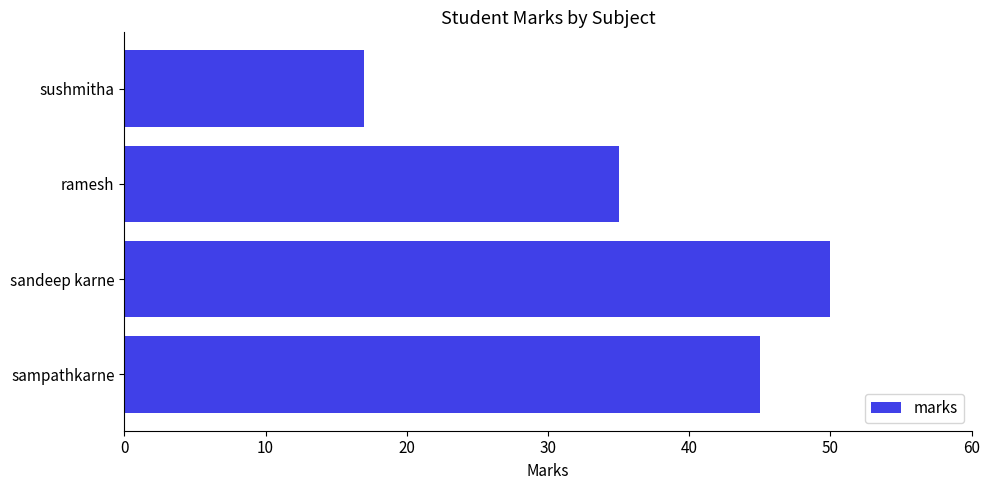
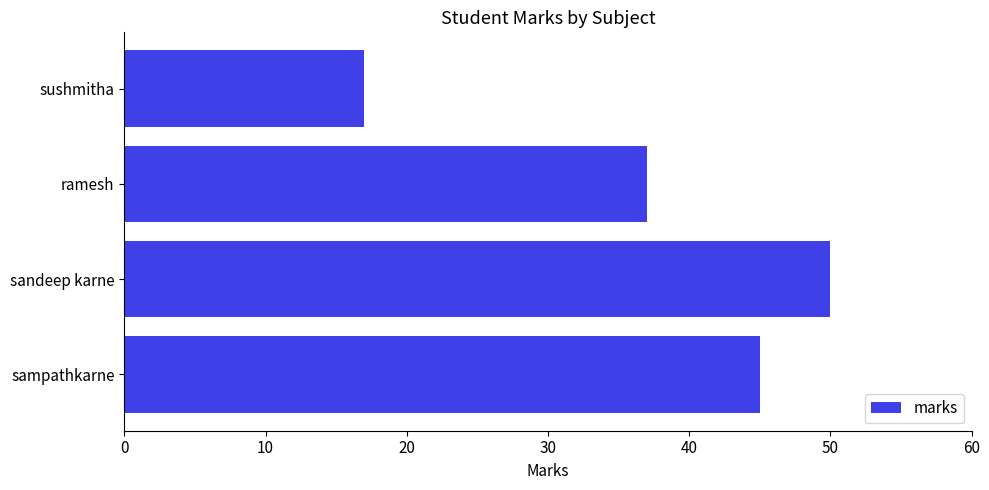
ramesh: 35 -> 37
